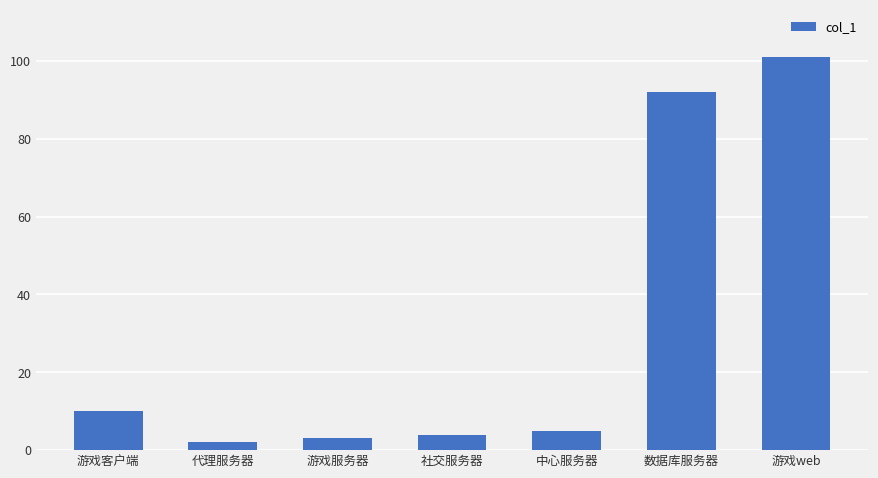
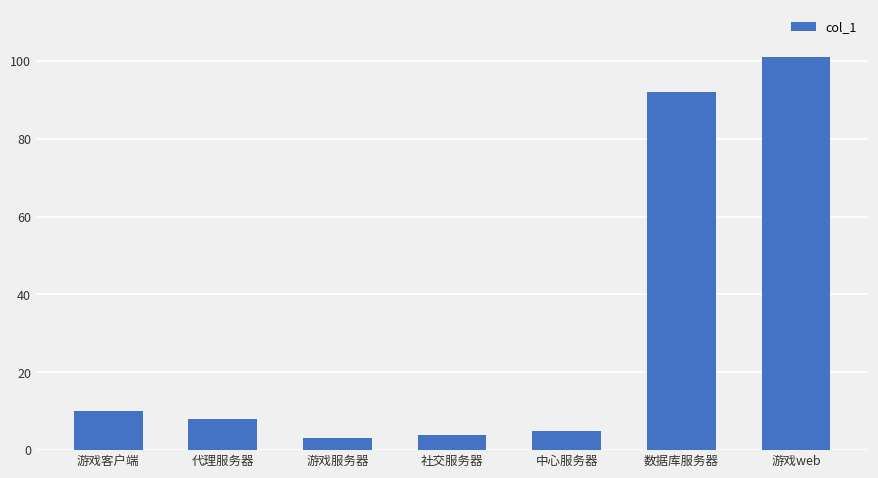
代理服务器: 2 -> 8
